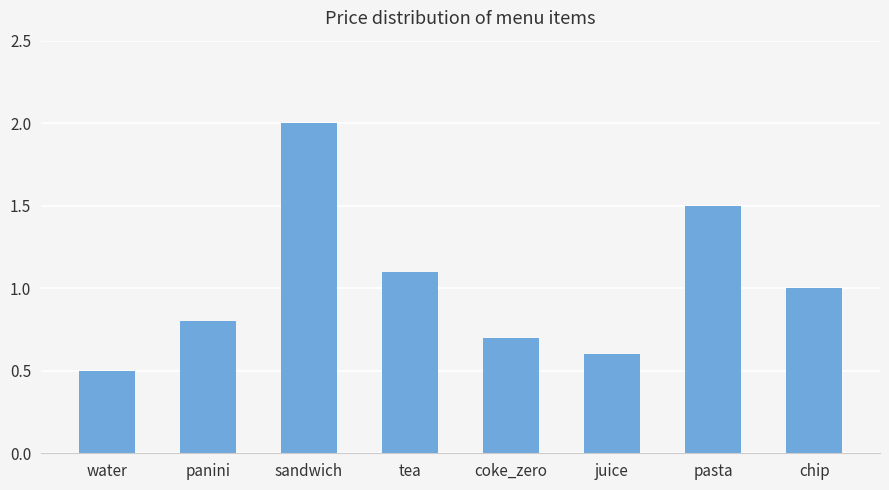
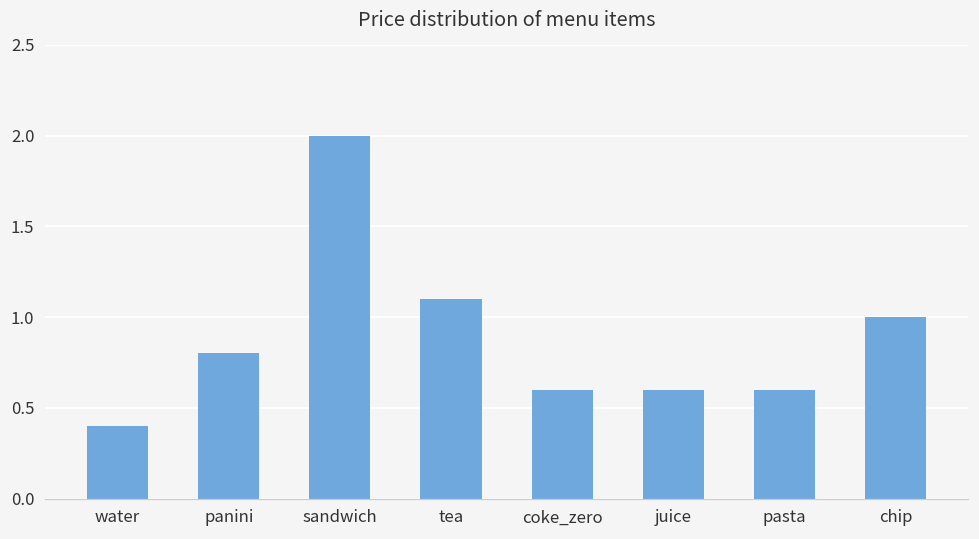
water: 0.5 -> 0.4
coke_zero: 0.7 -> 0.6
pasta: 1.5 -> 0.6
